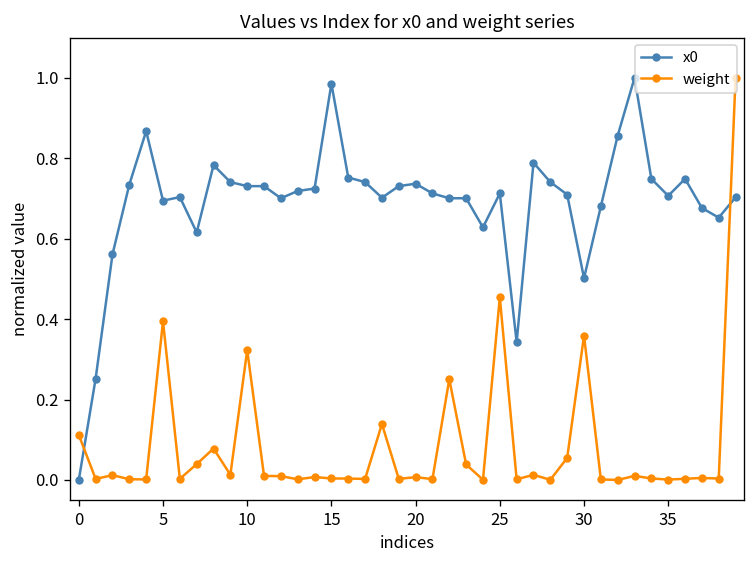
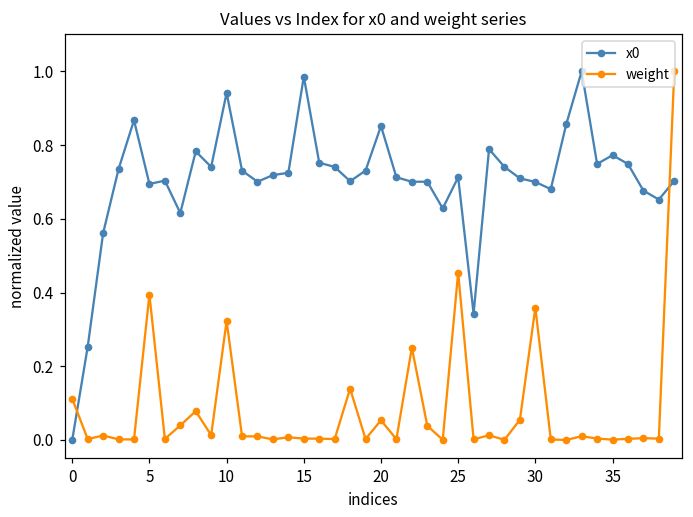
x0, 10: 0.73 -> 0.94
x0, 20: 0.74 -> 0.85
weight, 20: 0.01 -> 0.05
x0, 30: 0.50 -> 0.70
x0, 35: 0.71 -> 0.77
